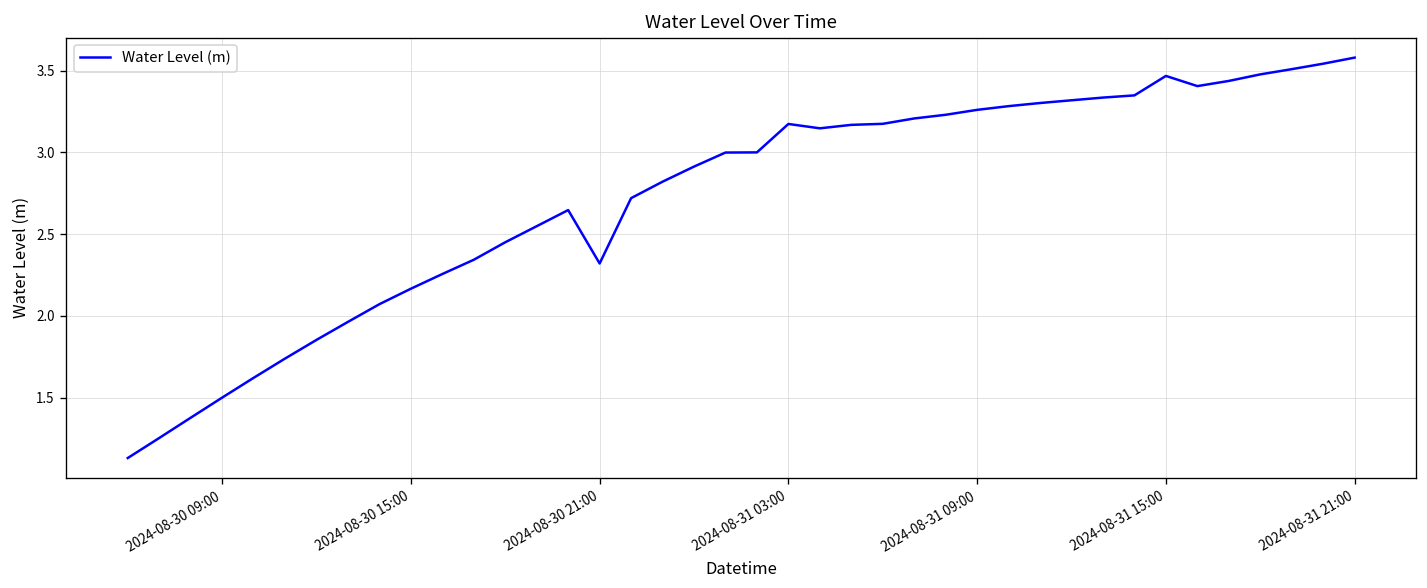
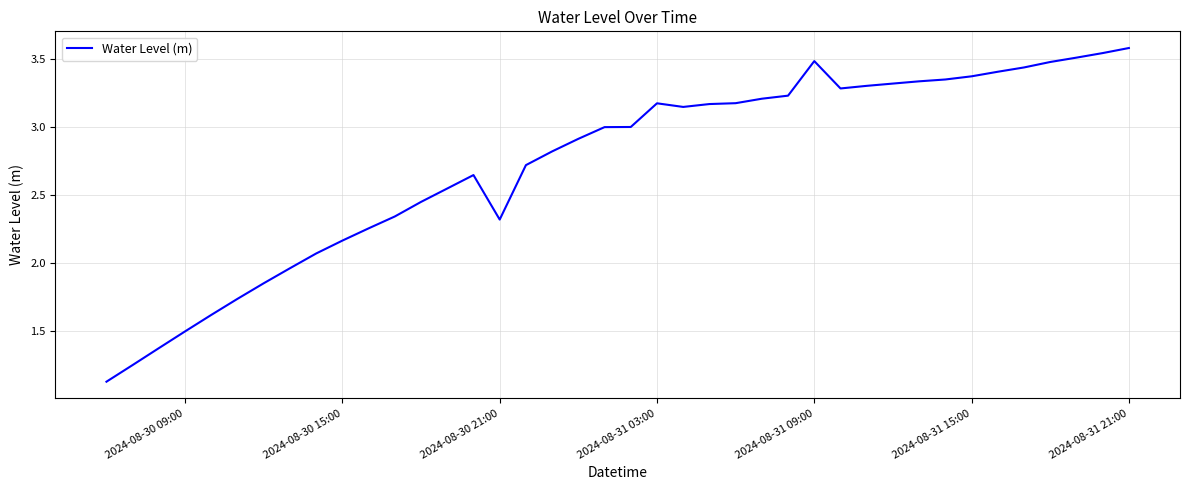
2024-08-31 09:00: 3.26 -> 3.48
2024-08-31 15:00: 3.47 -> 3.37
